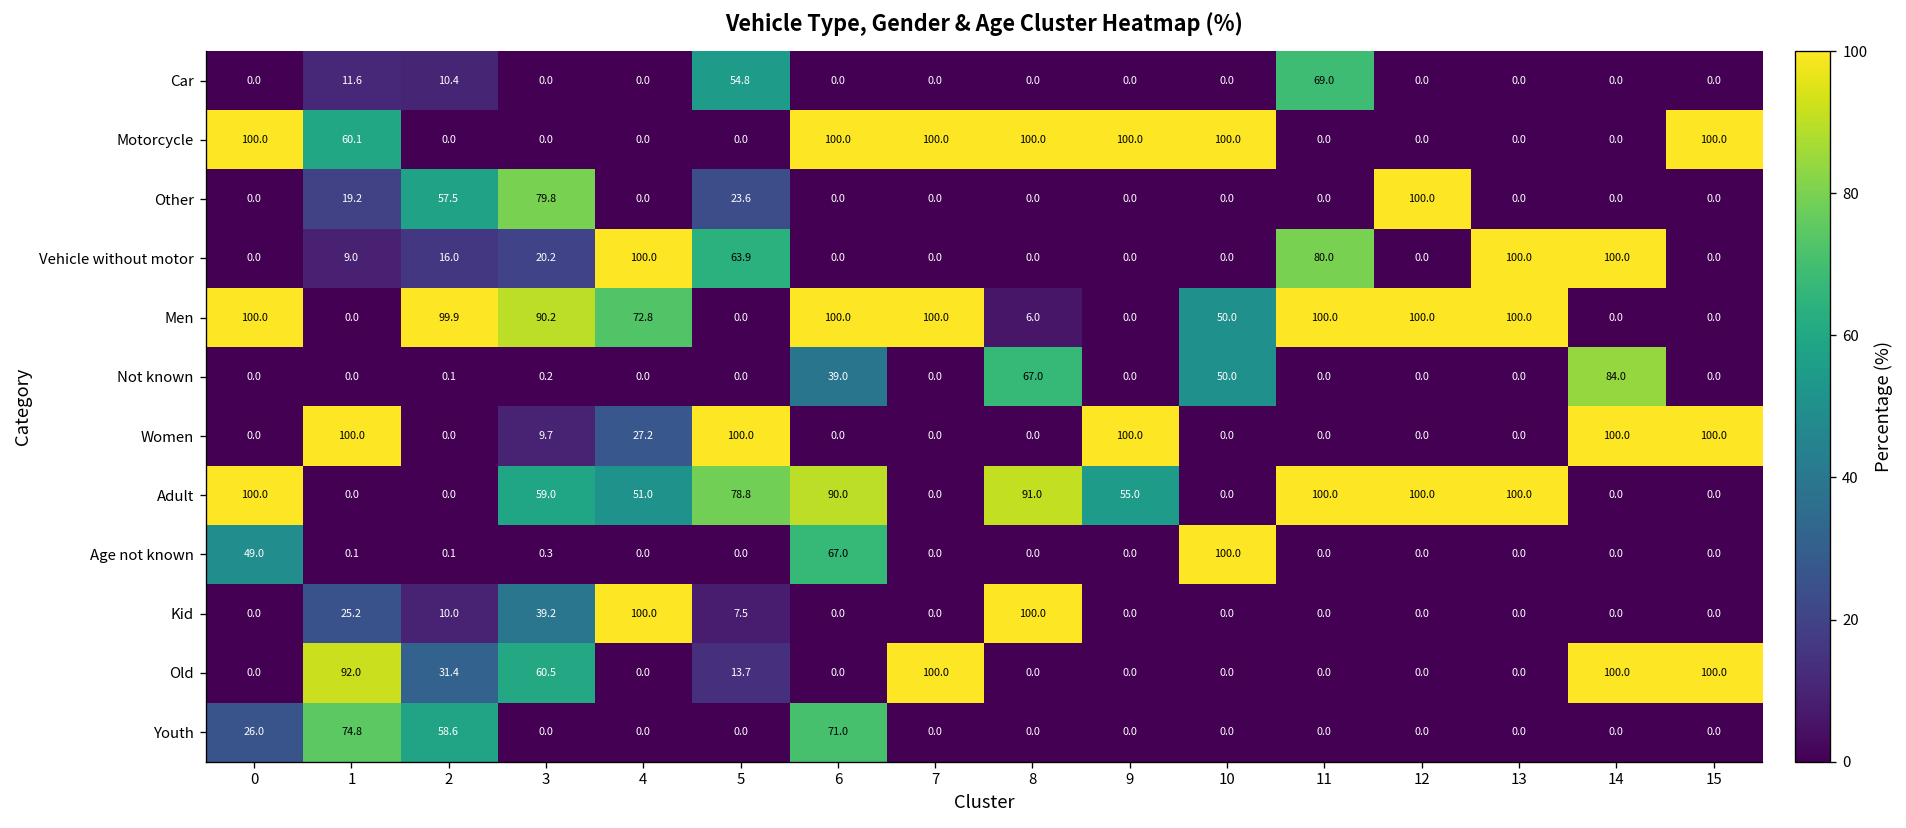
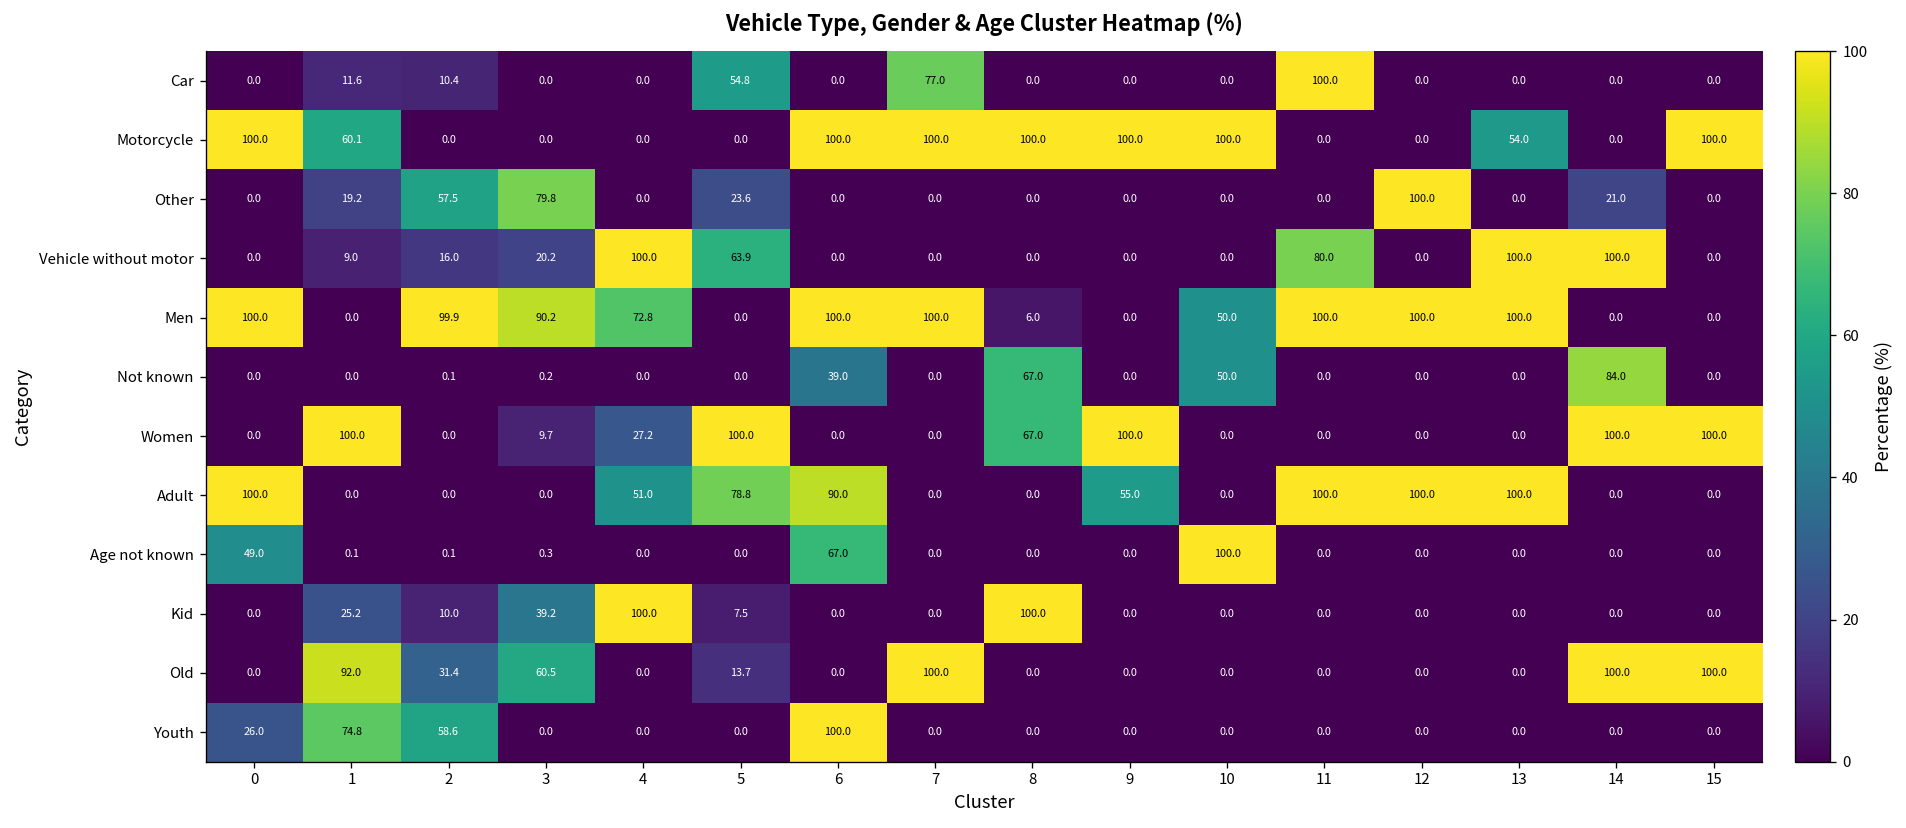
Car, 7: 0.0 -> 77.0
Car, 11: 69.0 -> 100.0
Motorcycle, 13: 0.0 -> 54.0
Other, 14: 0.0 -> 21.0
Women, 8: 0.0 -> 67.0
Adult, 3: 59.0 -> 0.0
Adult, 8: 91.0 -> 0.0
Youth, 6: 71.0 -> 100.0
